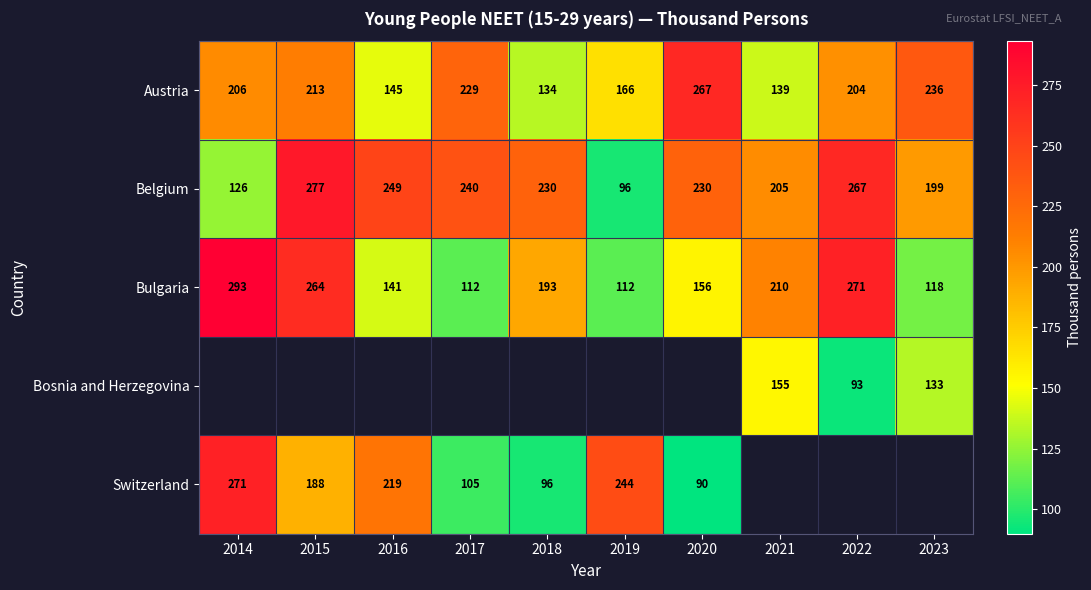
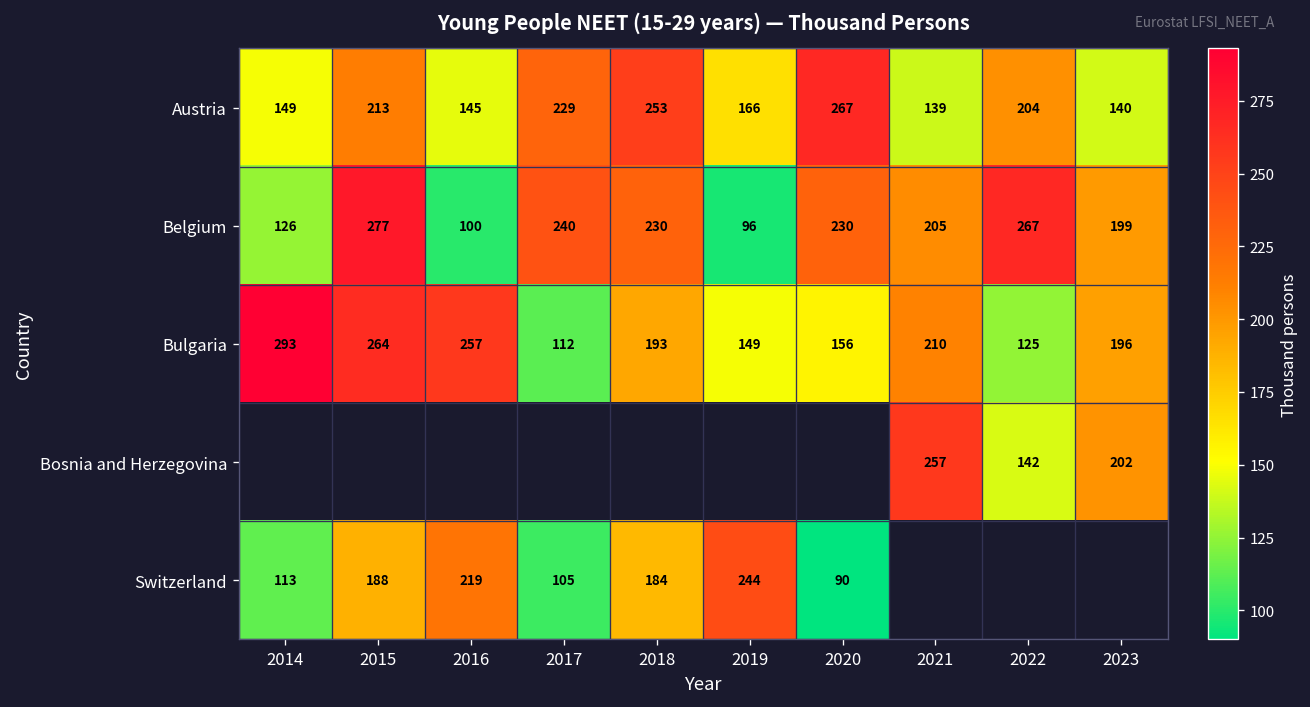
Austria, 2014: 206 -> 149
Austria, 2018: 134 -> 253
Austria, 2023: 236 -> 140
Belgium, 2016: 249 -> 100
Bulgaria, 2016: 141 -> 257
Bulgaria, 2019: 112 -> 149
Bulgaria, 2022: 271 -> 125
Bulgaria, 2023: 118 -> 196
Bosnia and Herzegovina, 2021: 155 -> 257
Bosnia and Herzegovina, 2022: 93 -> 142
Bosnia and Herzegovina, 2023: 133 -> 202
Switzerland, 2014: 271 -> 113
Switzerland, 2018: 96 -> 184
